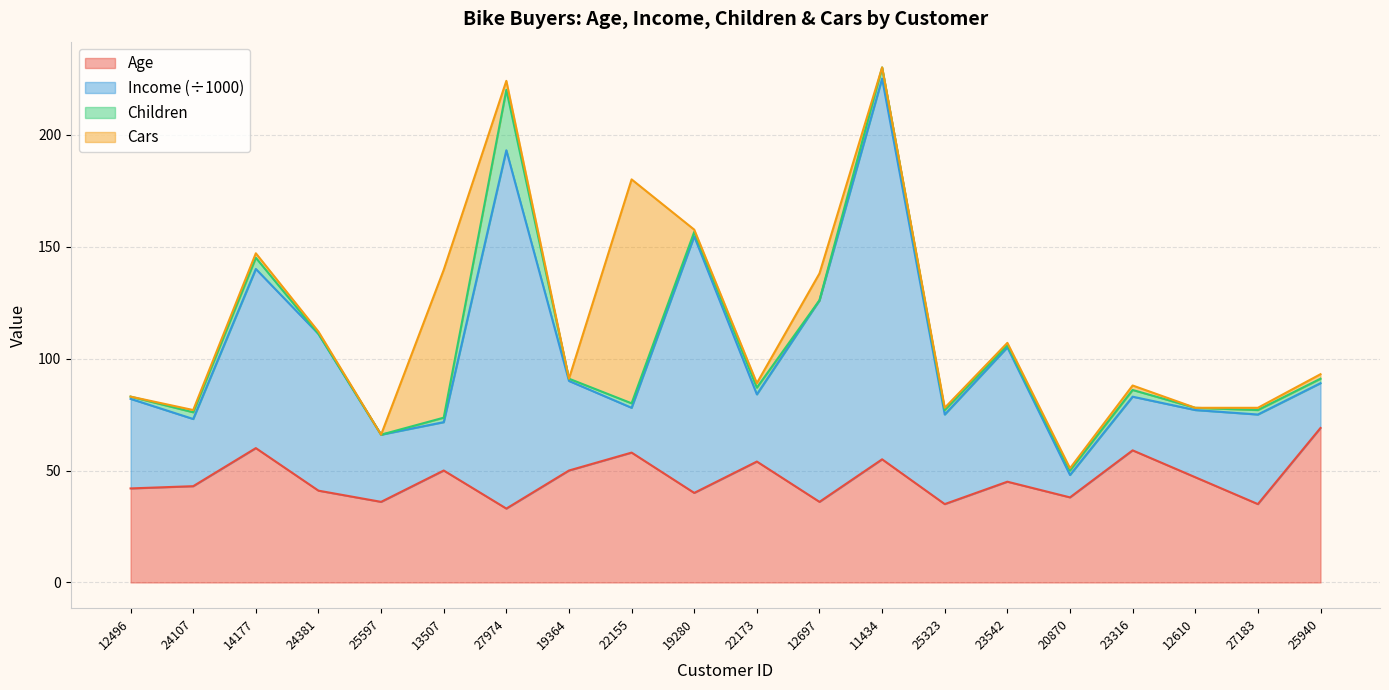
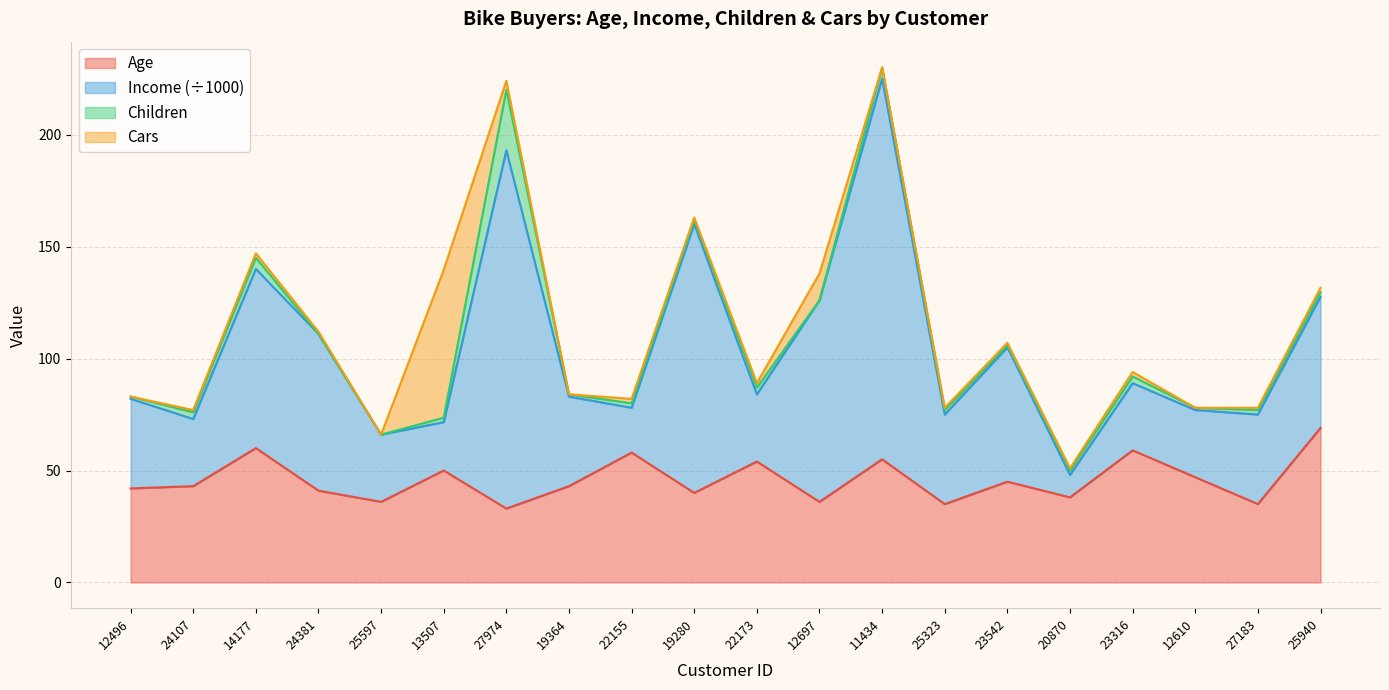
Age, 19364: 50 -> 43
Cars, 22155: 100 -> 2
Income (÷1000), 19280: 115 -> 120
Income (÷1000), 23316: 24 -> 30
Income (÷1000), 25940: 20 -> 59
